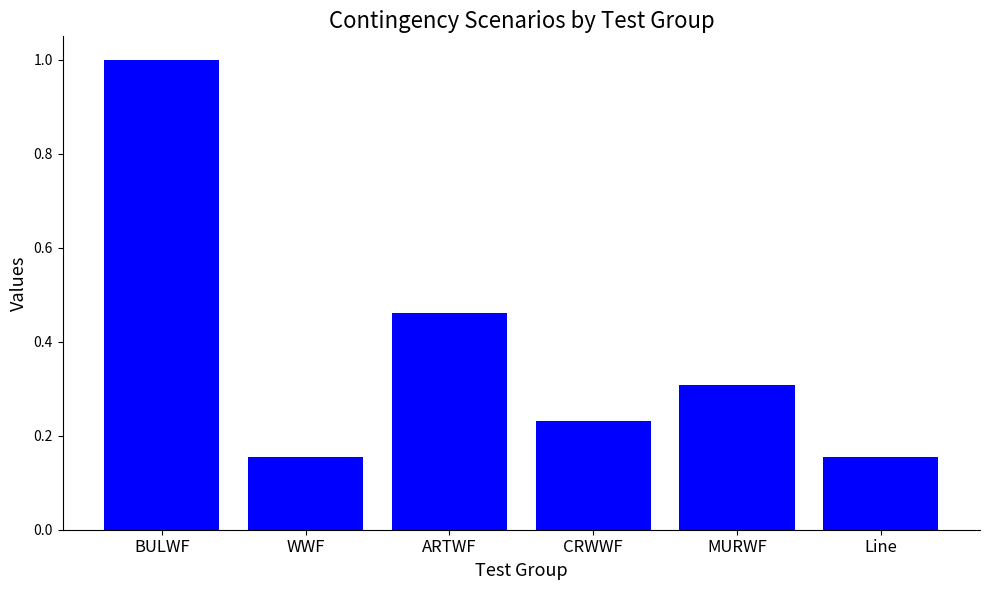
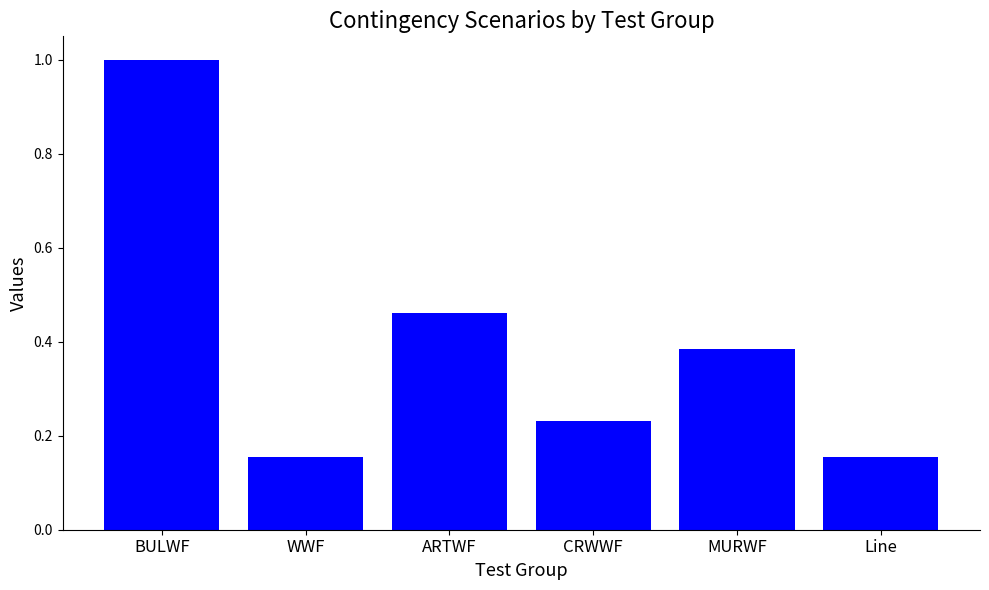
MURWF: 0.31 -> 0.38
